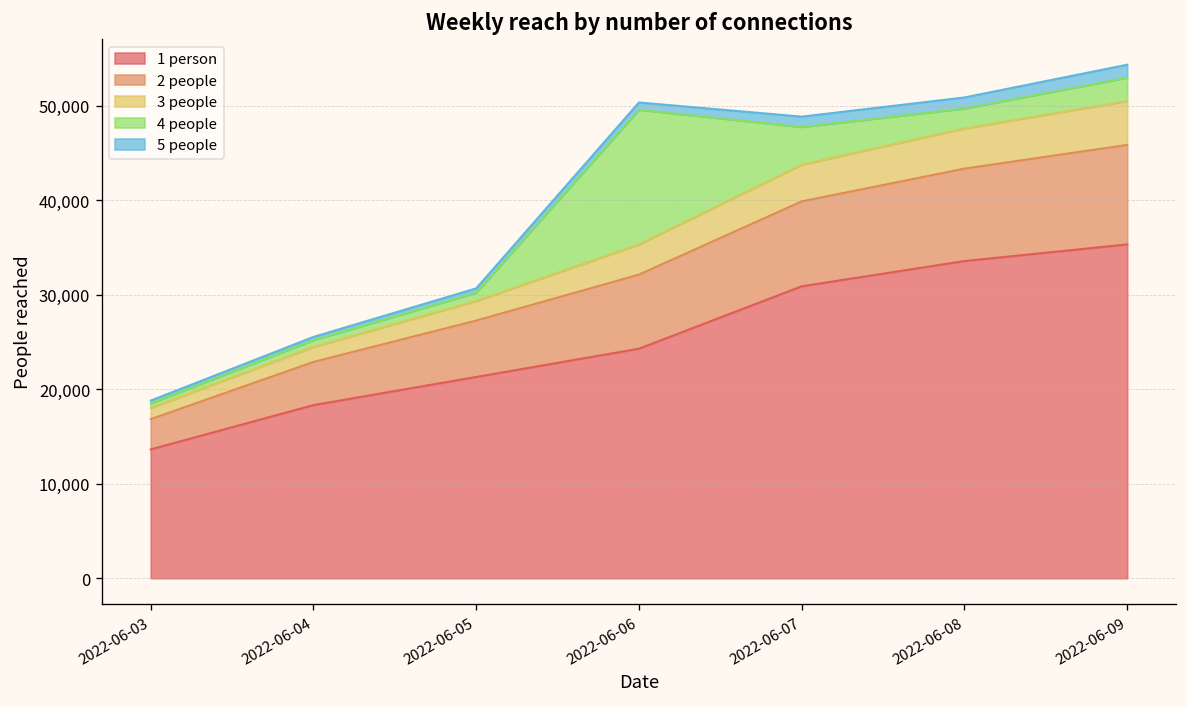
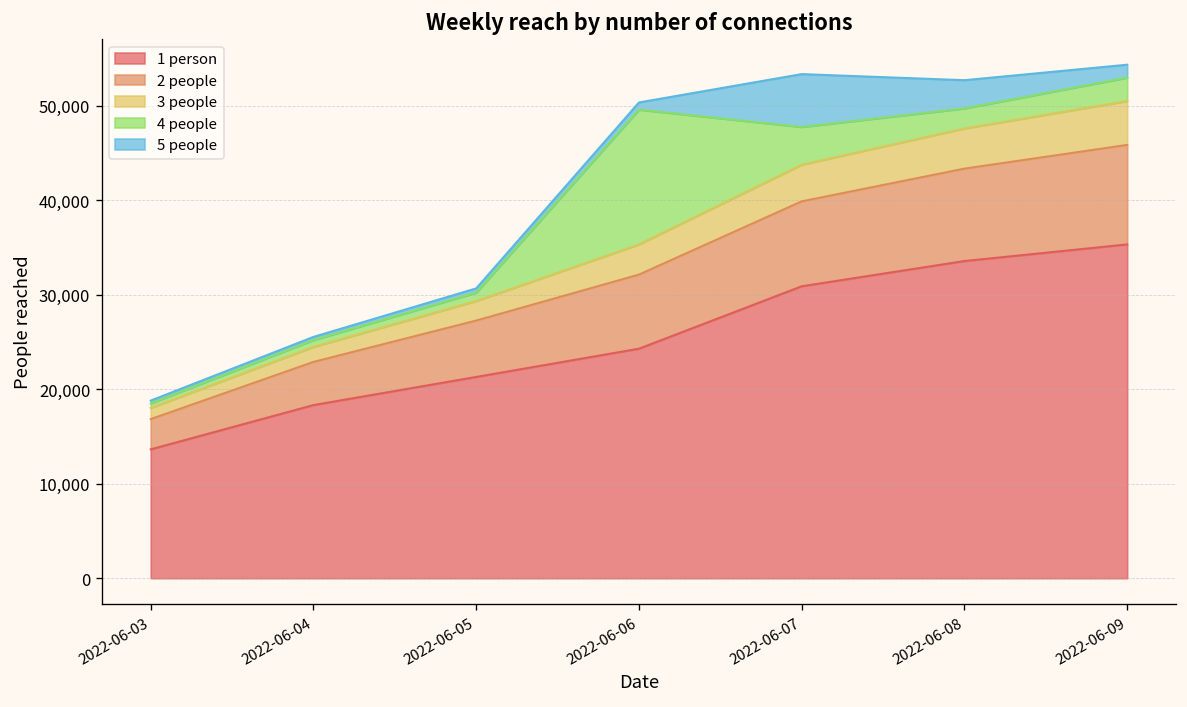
5 people, 2022-06-07: 1,000 -> 6,000
5 people, 2022-06-08: 1,000 -> 3,000
